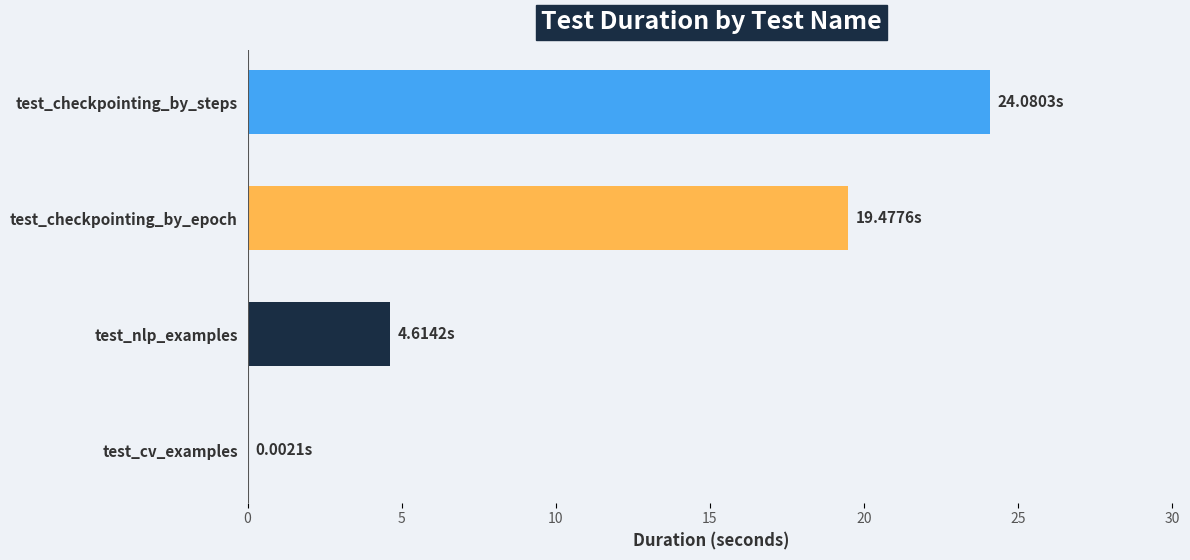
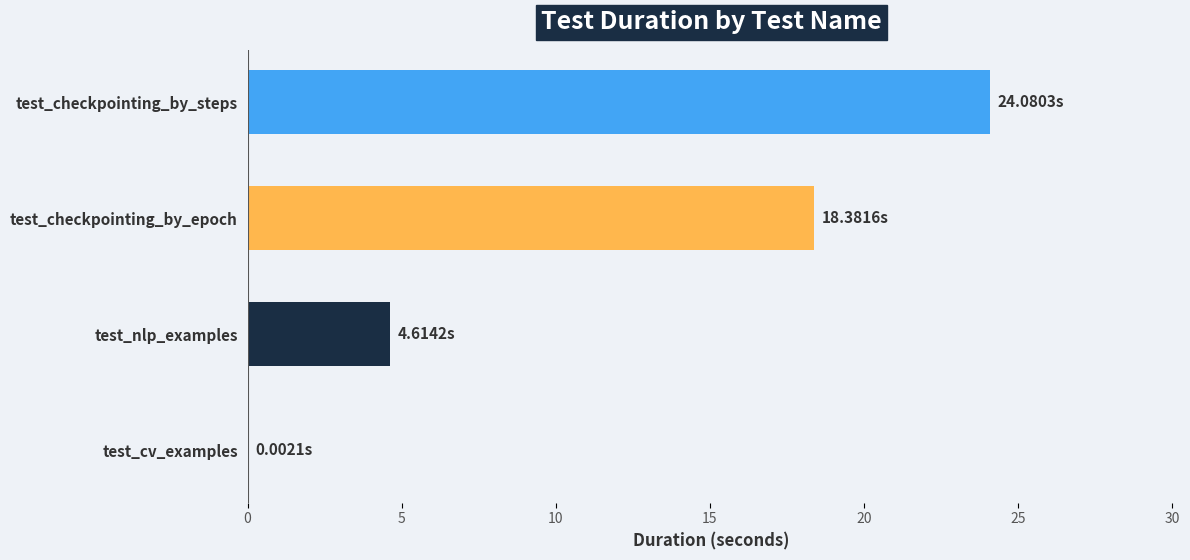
test_checkpointing_by_epoch: 19.4776s -> 18.3816s
